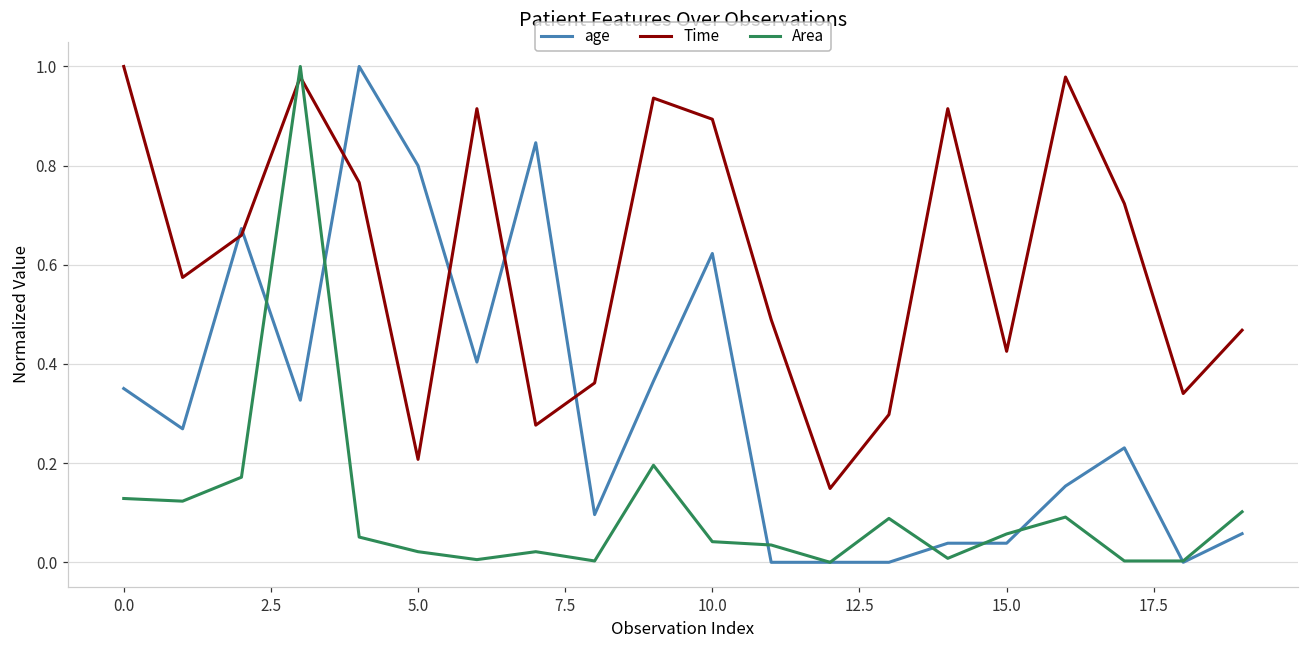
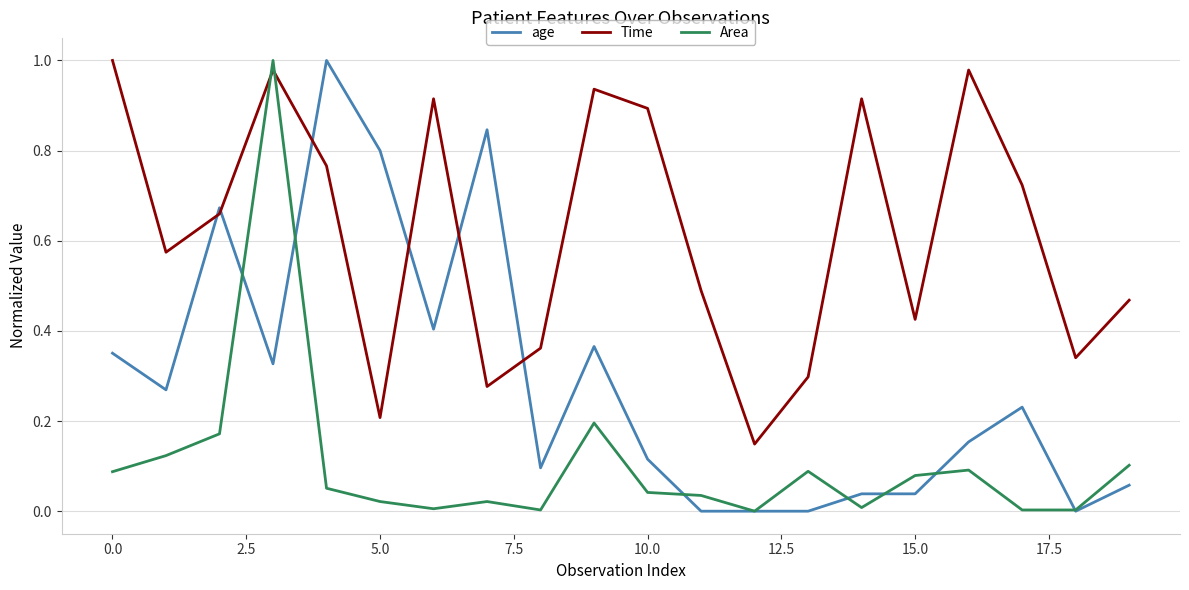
Area, 0.0: 0.13 -> 0.09
age, 10.0: 0.62 -> 0.12
Area, 15.0: 0.06 -> 0.08
